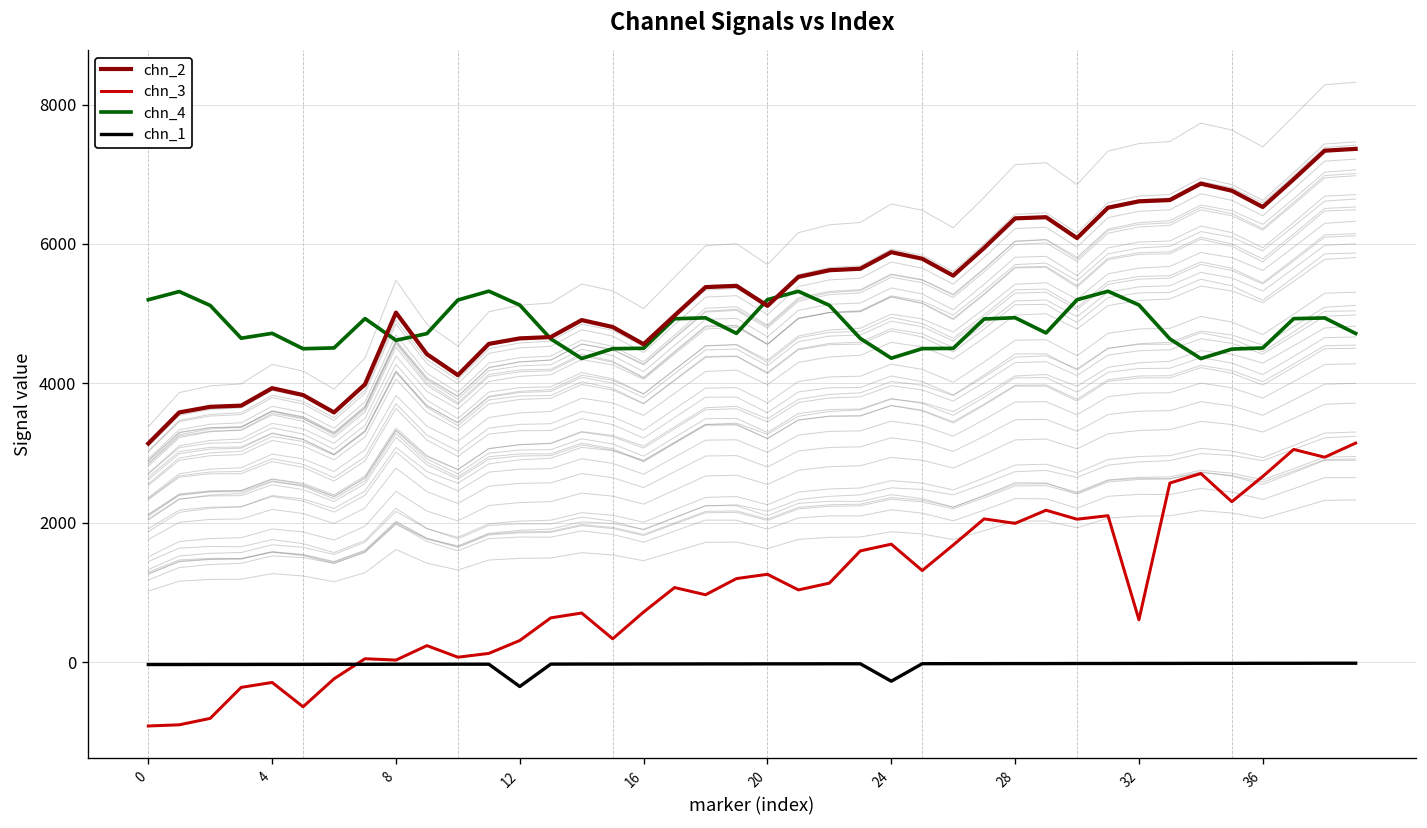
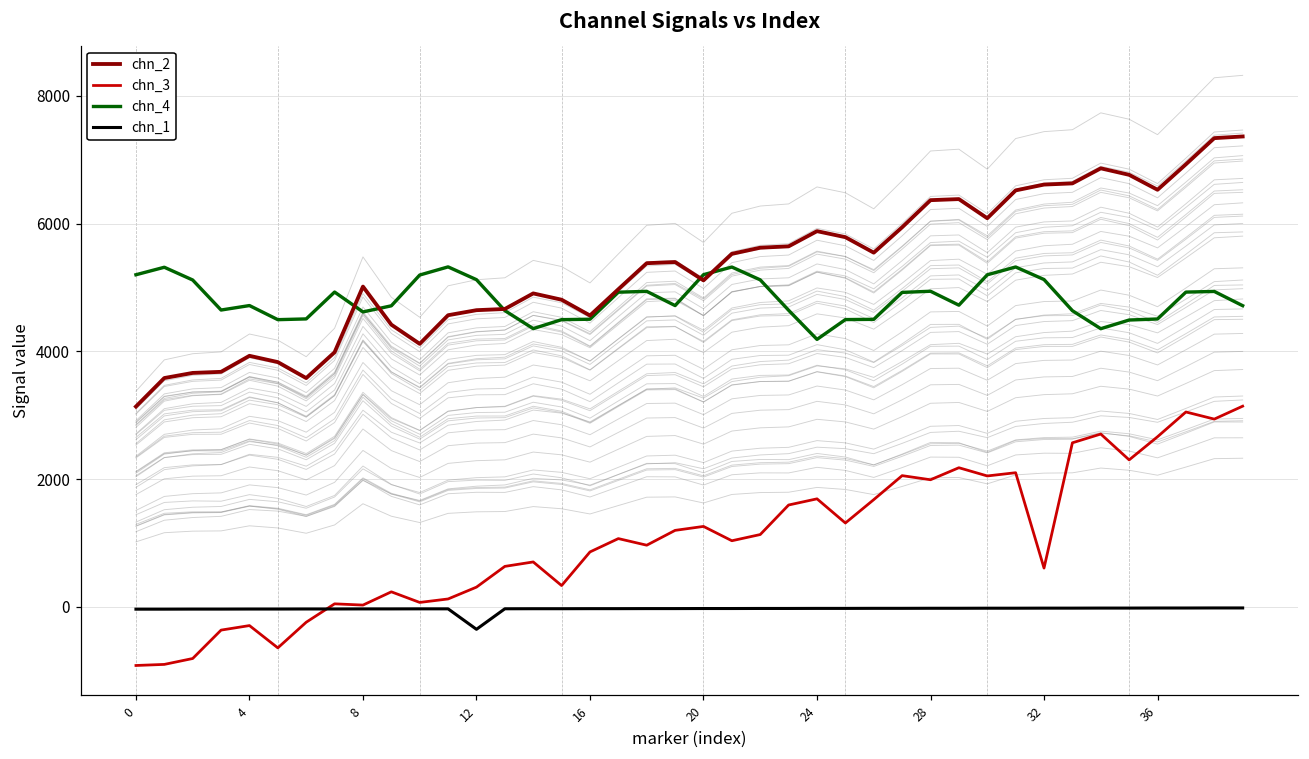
chn_3, 16: 700 -> 900
chn_4, 24: 4400 -> 4200
chn_1, 24: -300 -> 0
